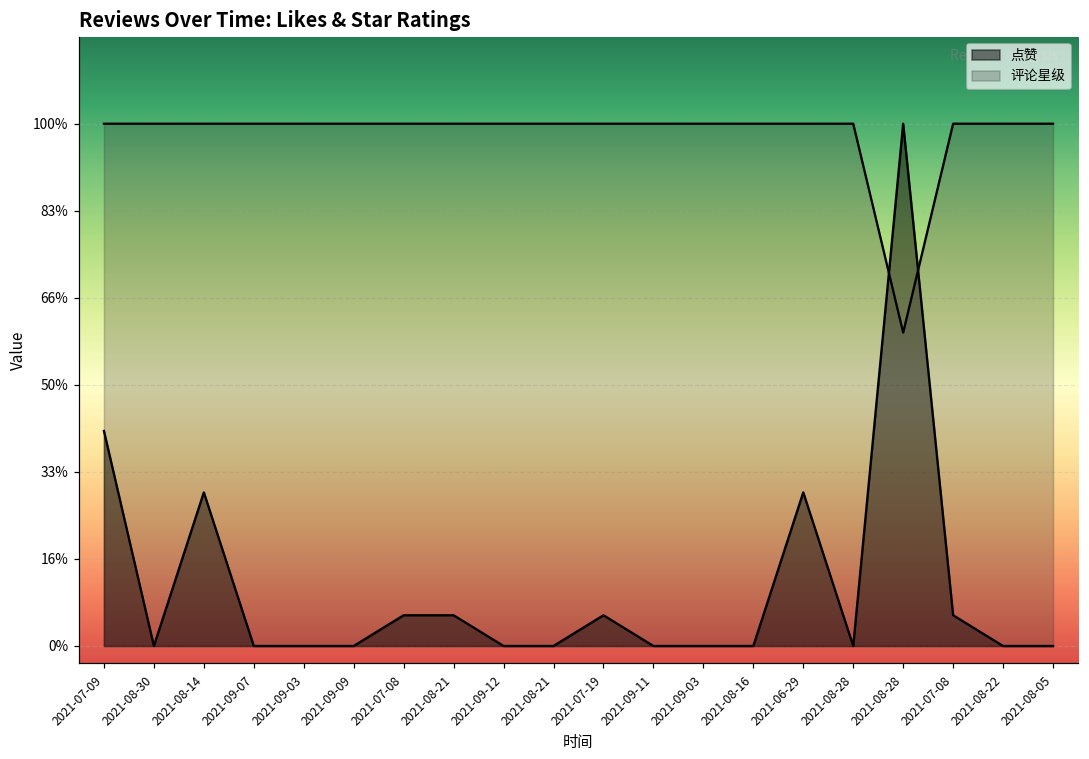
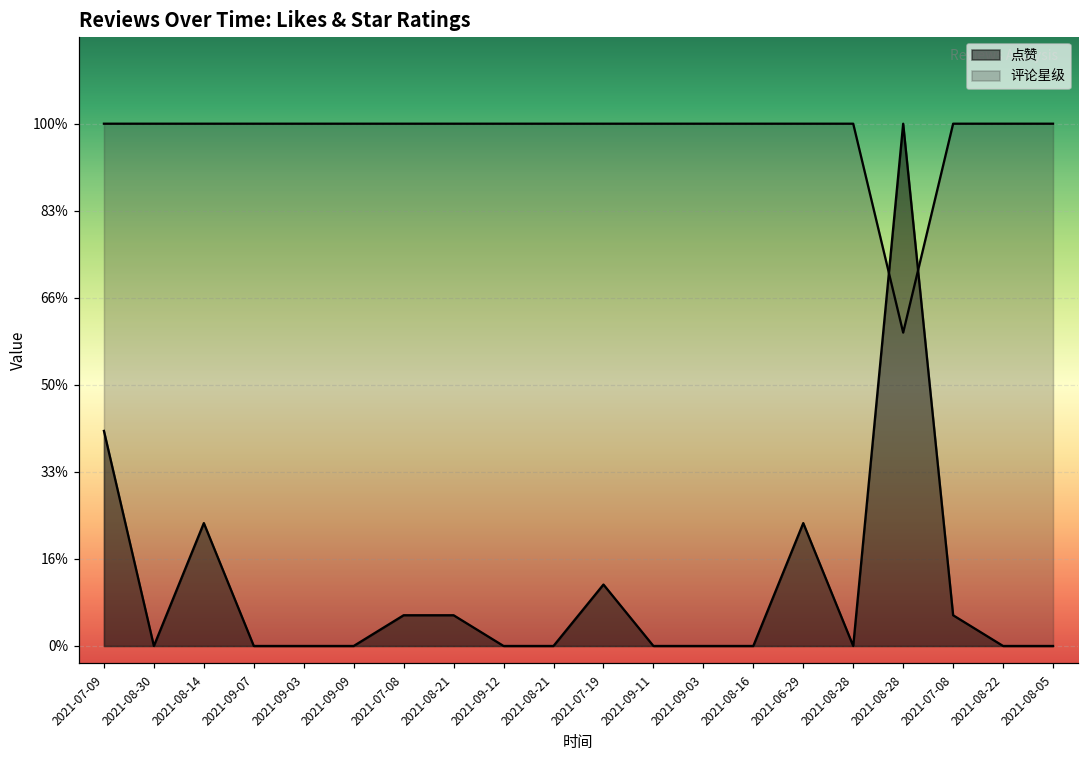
点赞, 2021-08-14: 29% -> 24%
点赞, 2021-07-19: 6% -> 12%
点赞, 2021-06-29: 29% -> 24%
